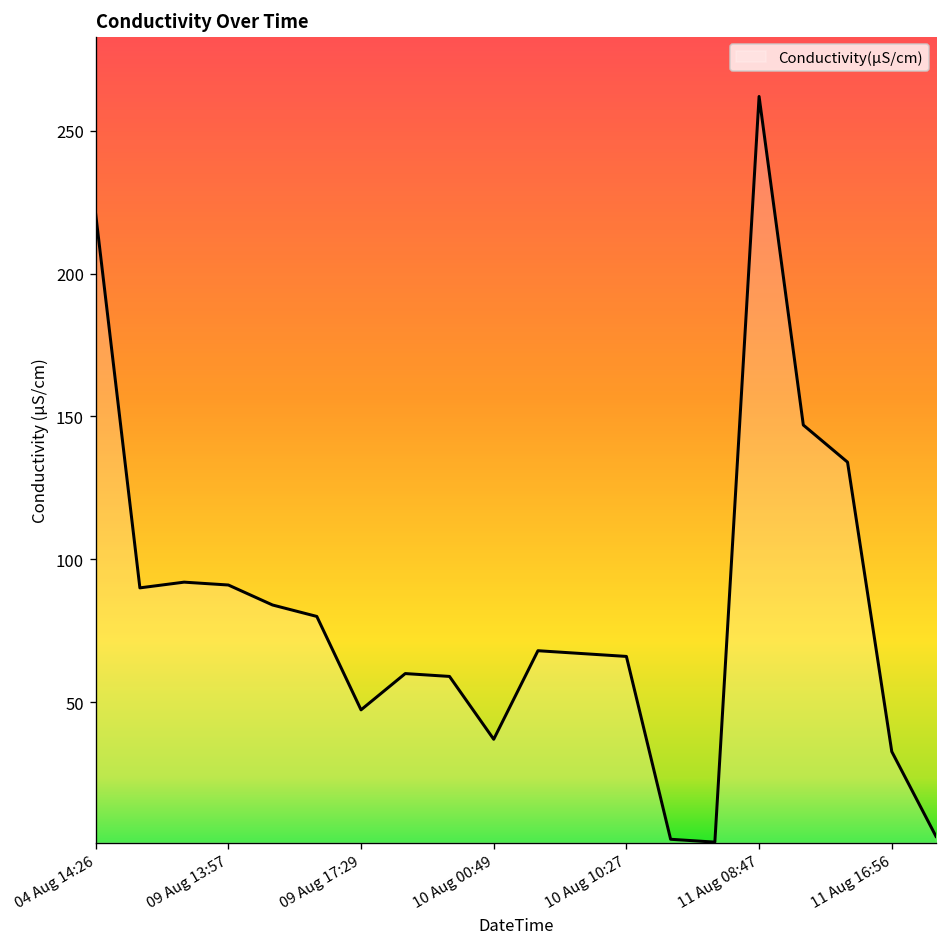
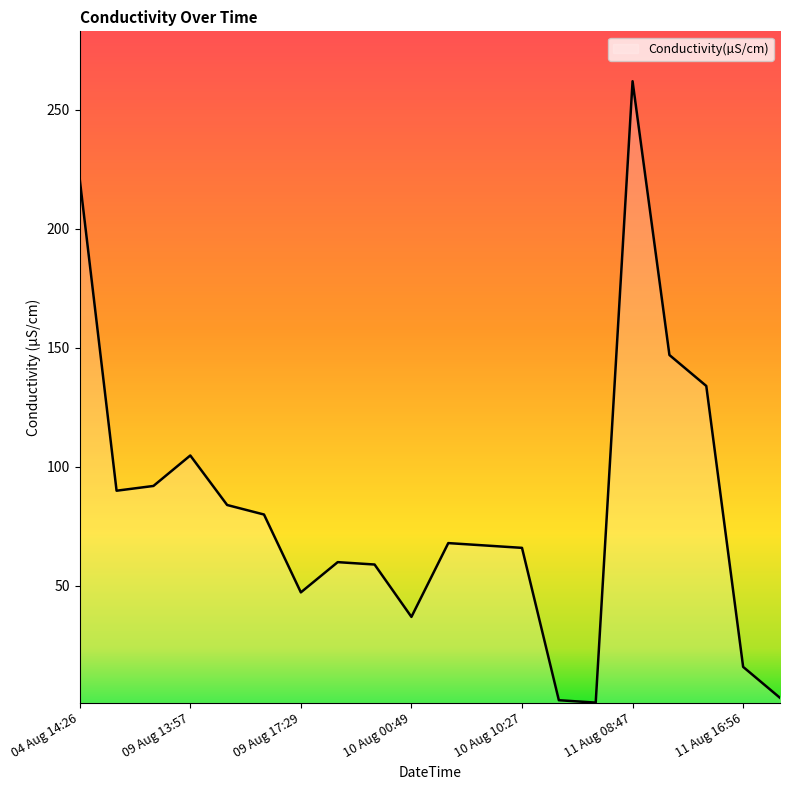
09 Aug 13:57: 91 -> 105
11 Aug 16:56: 33 -> 16
